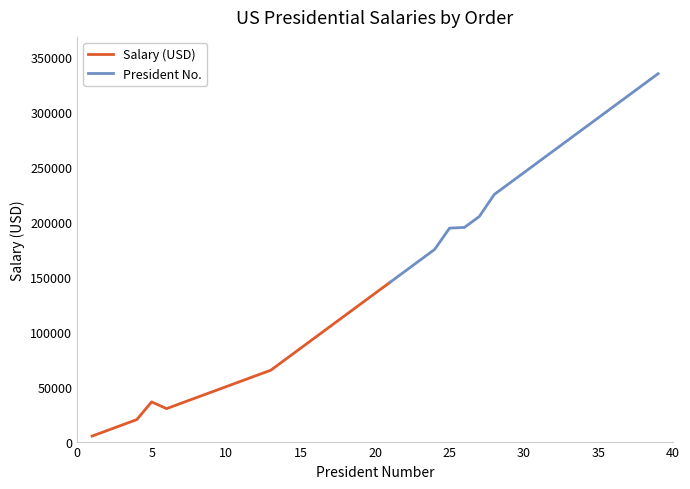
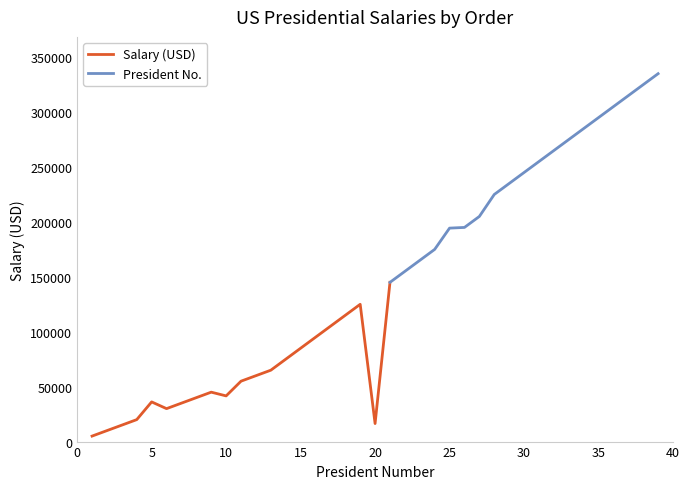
Salary (USD), 10: 50000 -> 42000
Salary (USD), 20: 135000 -> 16000
